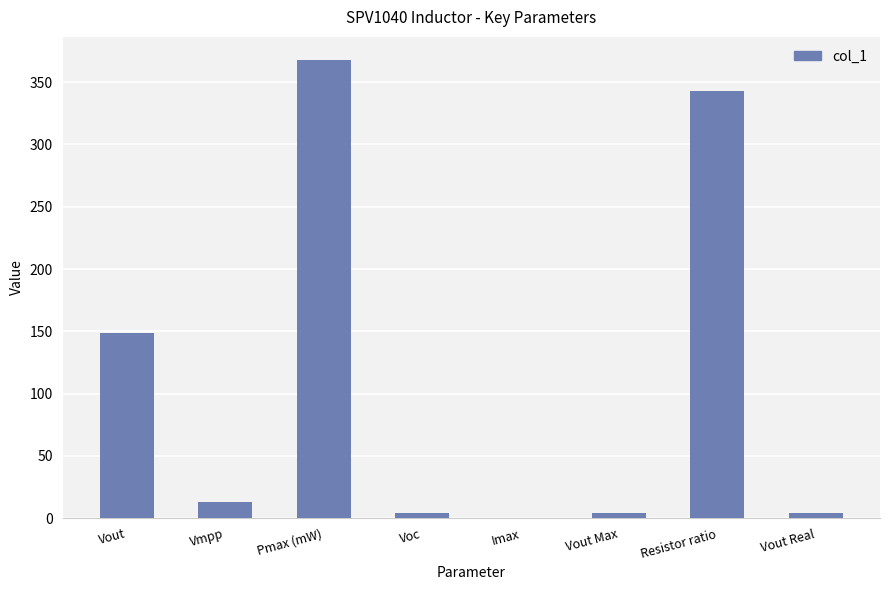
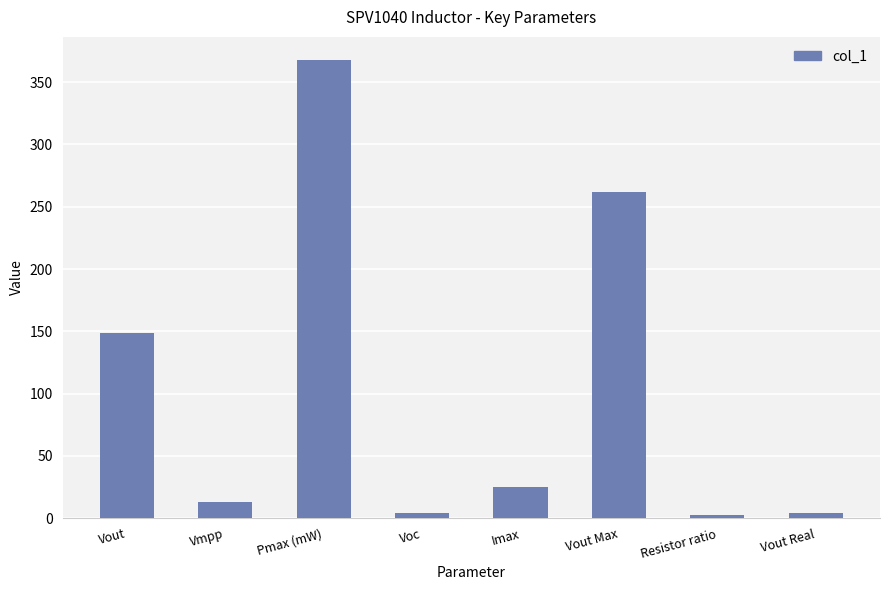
Imax: 0 -> 25
Vout Max: 4 -> 262
Resistor ratio: 343 -> 2
